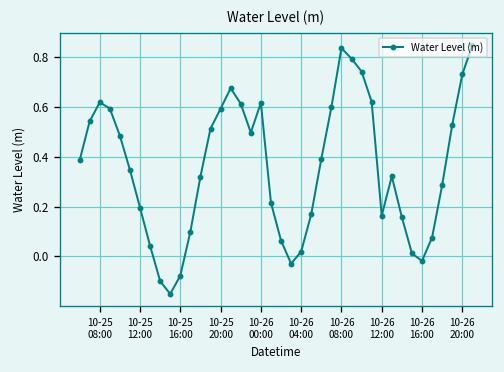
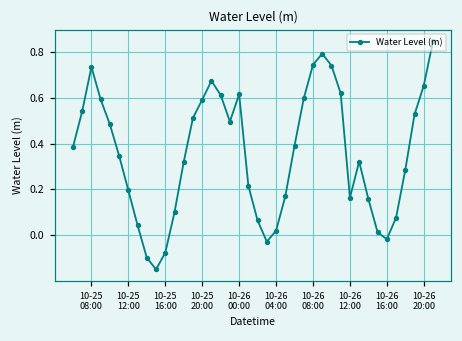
10-25 08:00: 0.62 -> 0.73
10-26 08:00: 0.83 -> 0.74
10-26 20:00: 0.73 -> 0.65
